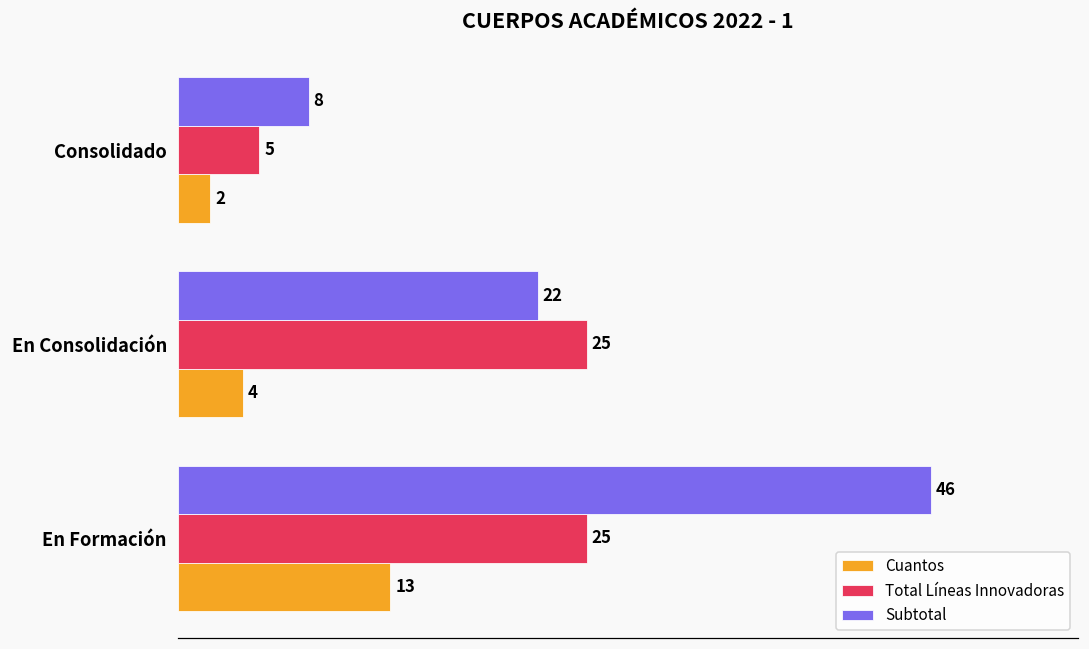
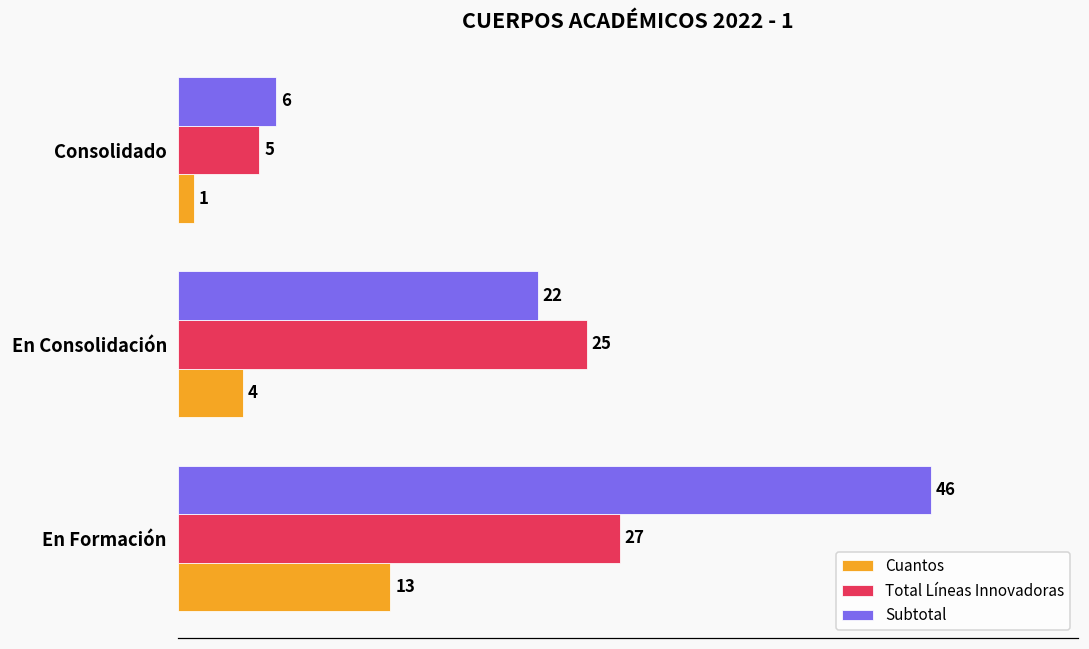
Subtotal, Consolidado: 8 -> 6
Cuantos, Consolidado: 2 -> 1
Total Líneas Innovadoras, En Formación: 25 -> 27
